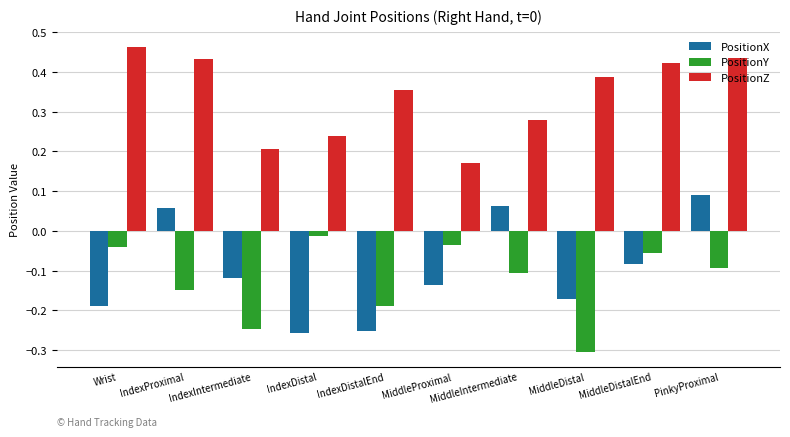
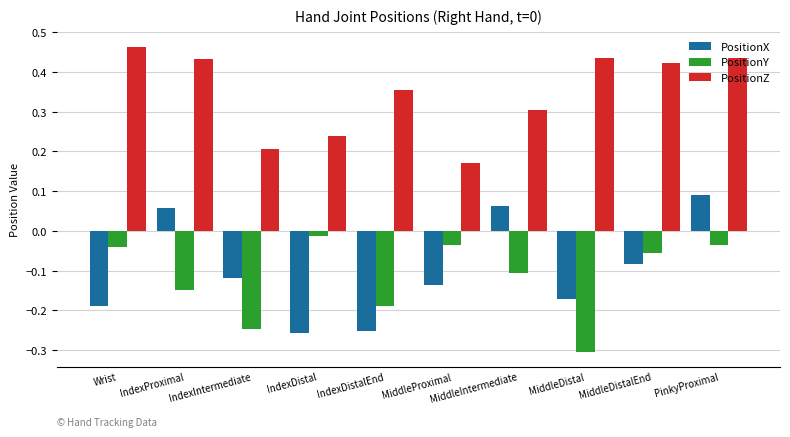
PositionZ, MiddleIntermediate: 0.28 -> 0.30
PositionZ, MiddleDistal: 0.39 -> 0.44
PositionY, PinkyProximal: -0.09 -> -0.04
